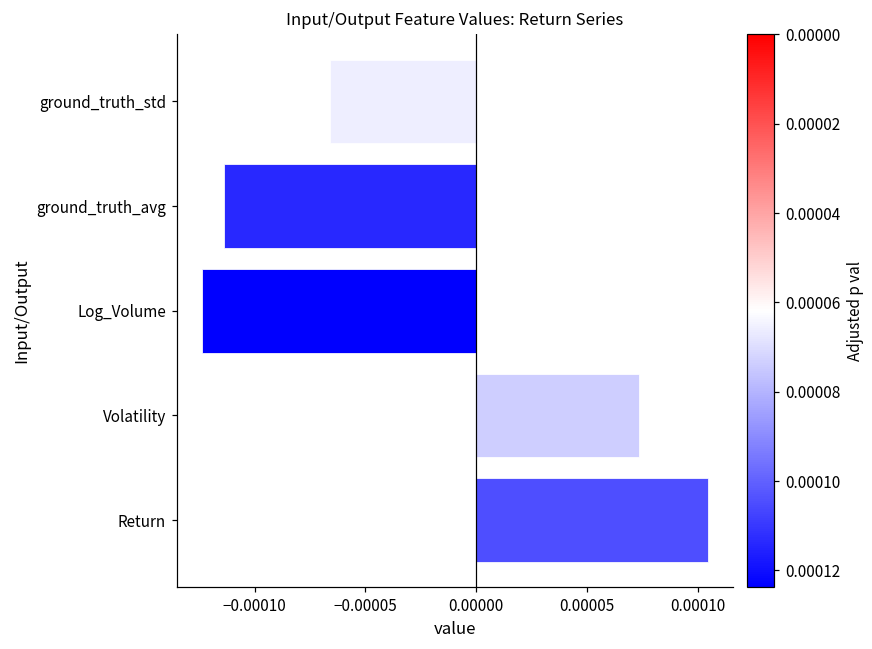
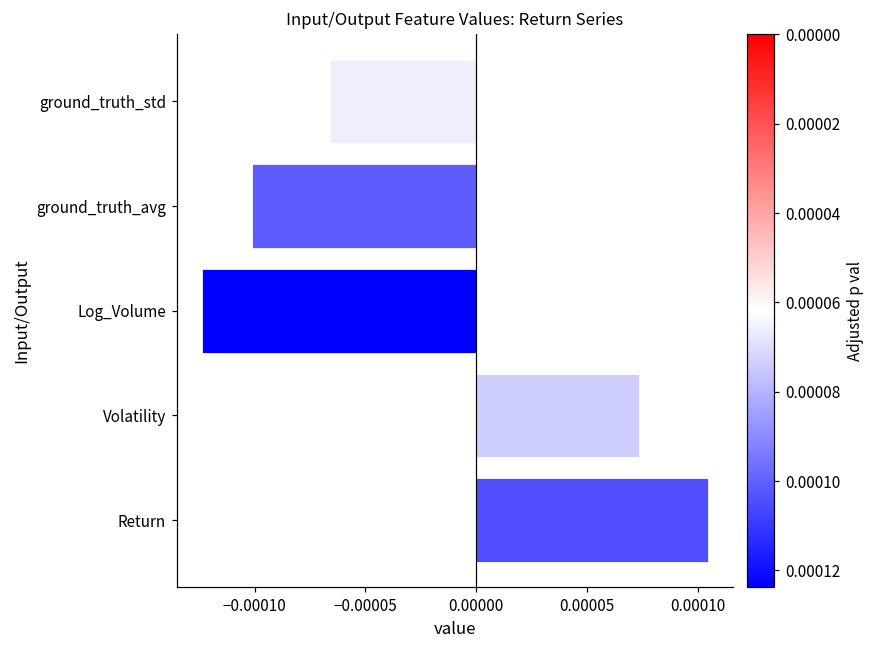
ground_truth_avg: -0.000114 -> -0.000101
